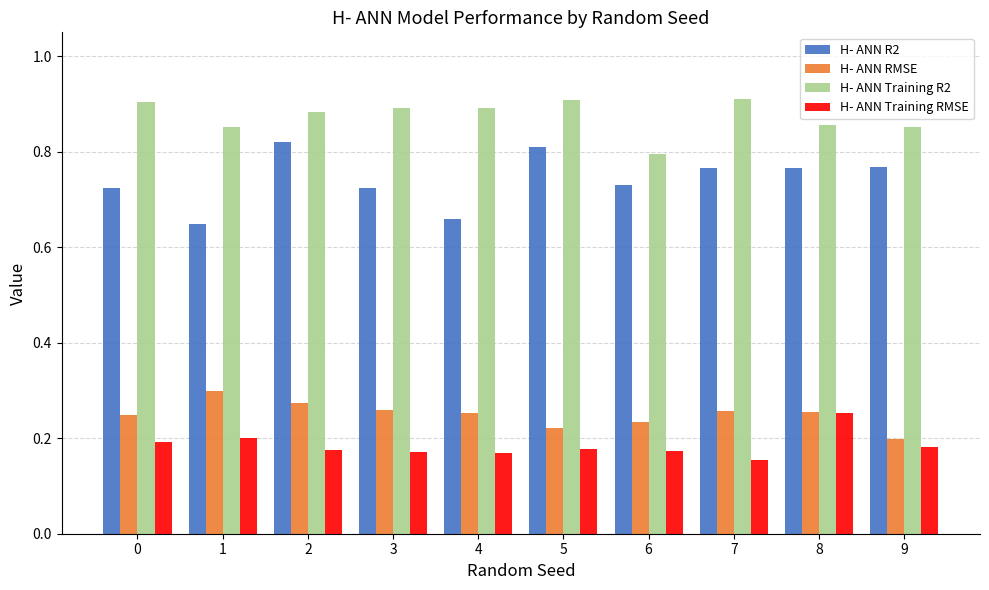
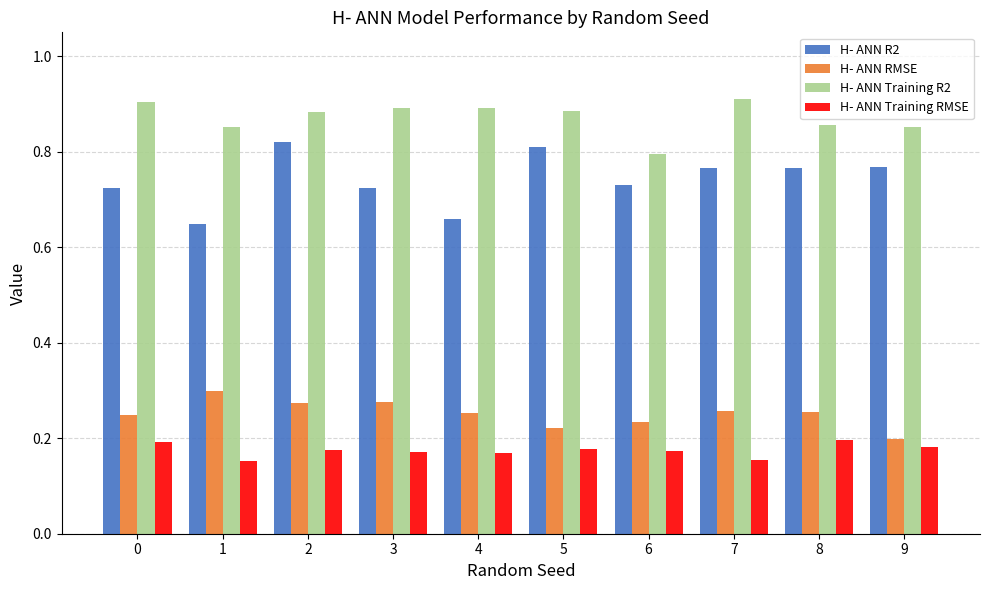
H- ANN Training RMSE, 1: 0.20 -> 0.15
H- ANN RMSE, 3: 0.26 -> 0.28
H- ANN Training R2, 5: 0.91 -> 0.89
H- ANN Training RMSE, 8: 0.25 -> 0.20
